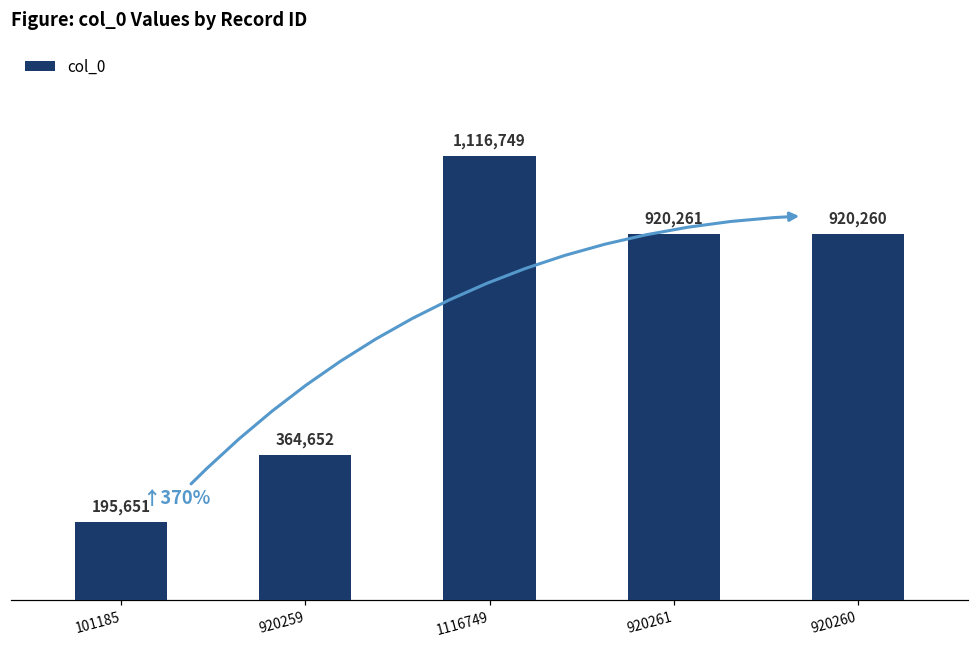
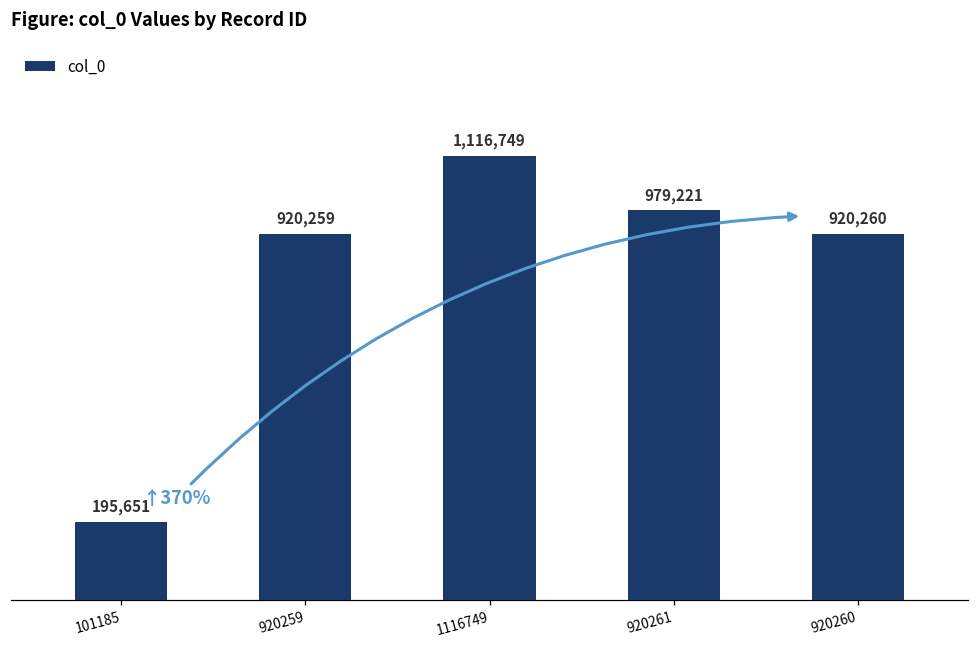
920259: 364,652 -> 920,259
920261: 920,261 -> 979,221
